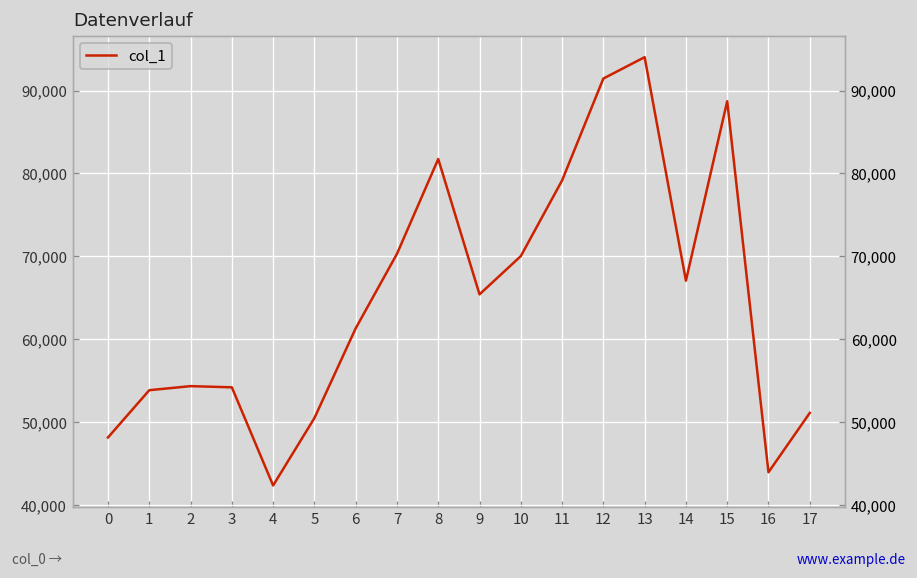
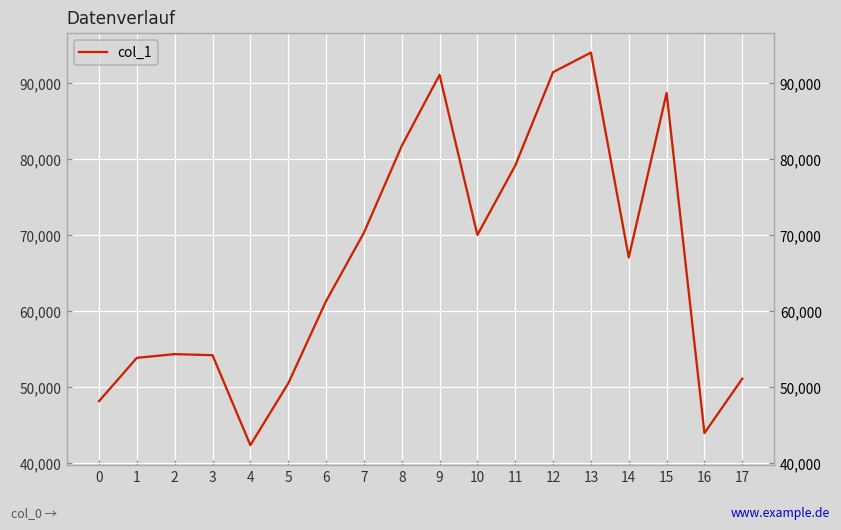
9: 65,000 -> 91,000
